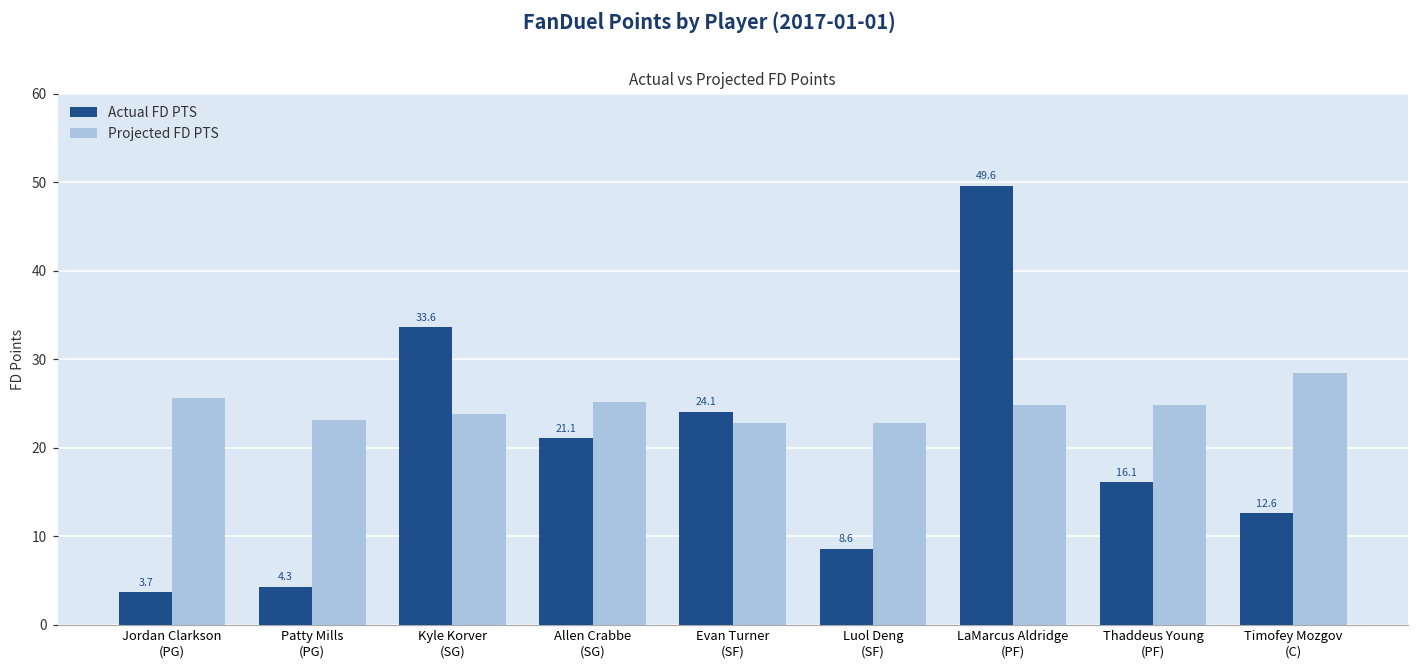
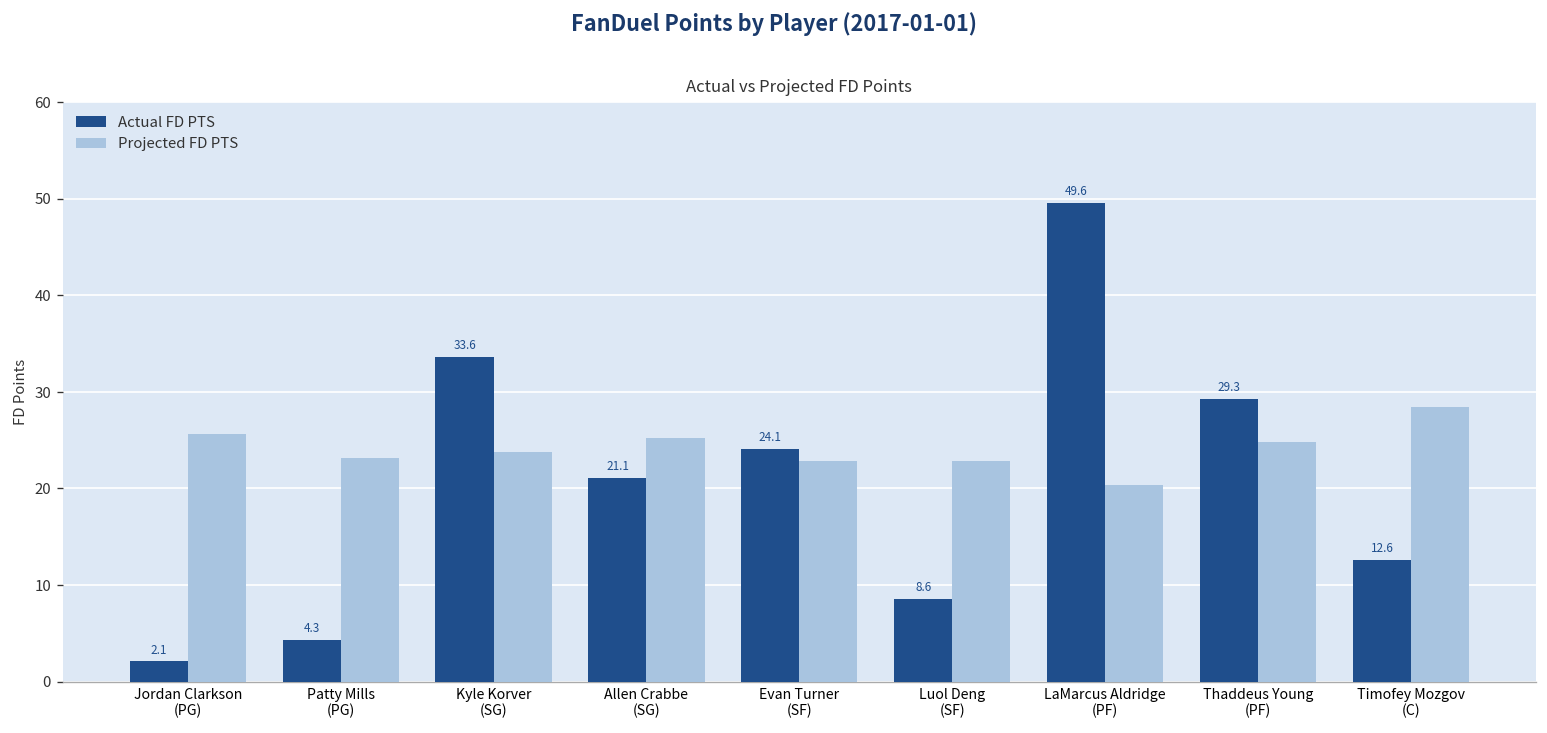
Actual FD PTS, Jordan Clarkson (PG): 3.7 -> 2.1
Projected FD PTS, LaMarcus Aldridge (PF): 25 -> 20
Actual FD PTS, Thaddeus Young (PF): 16.1 -> 29.3
